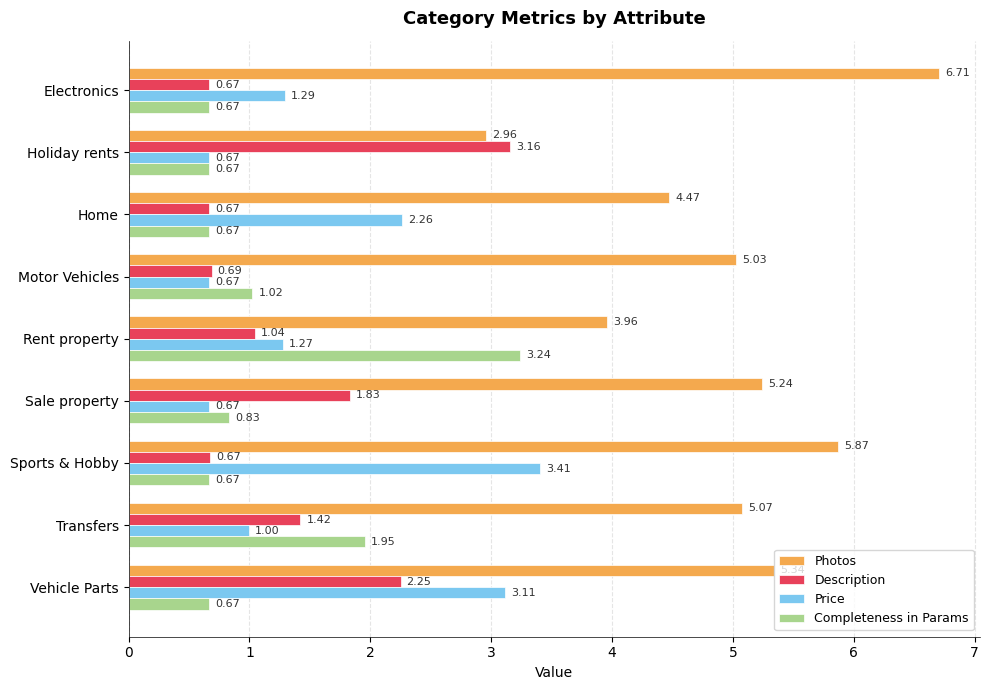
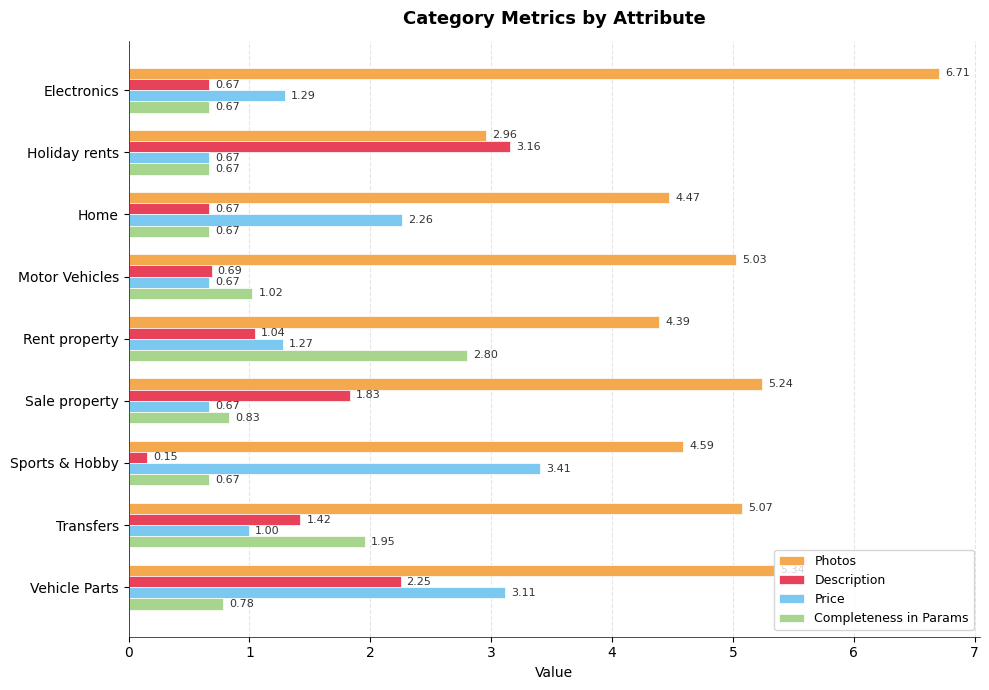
Photos, Rent property: 3.96 -> 4.39
Completeness in Params, Rent property: 3.24 -> 2.80
Photos, Sports & Hobby: 5.87 -> 4.59
Description, Sports & Hobby: 0.67 -> 0.15
Completeness in Params, Vehicle Parts: 0.67 -> 0.78
